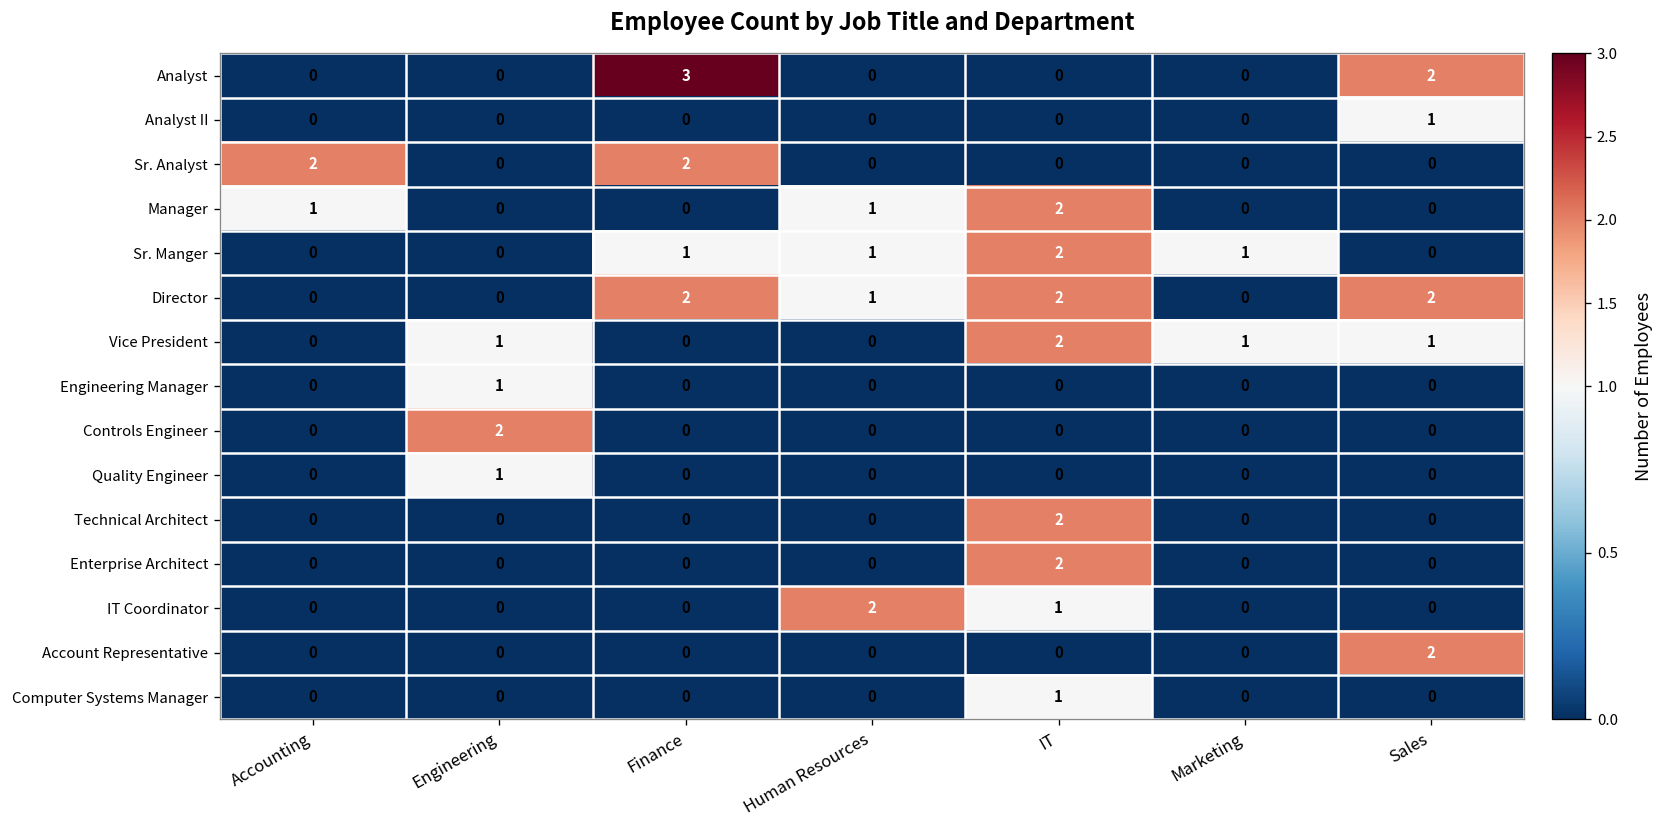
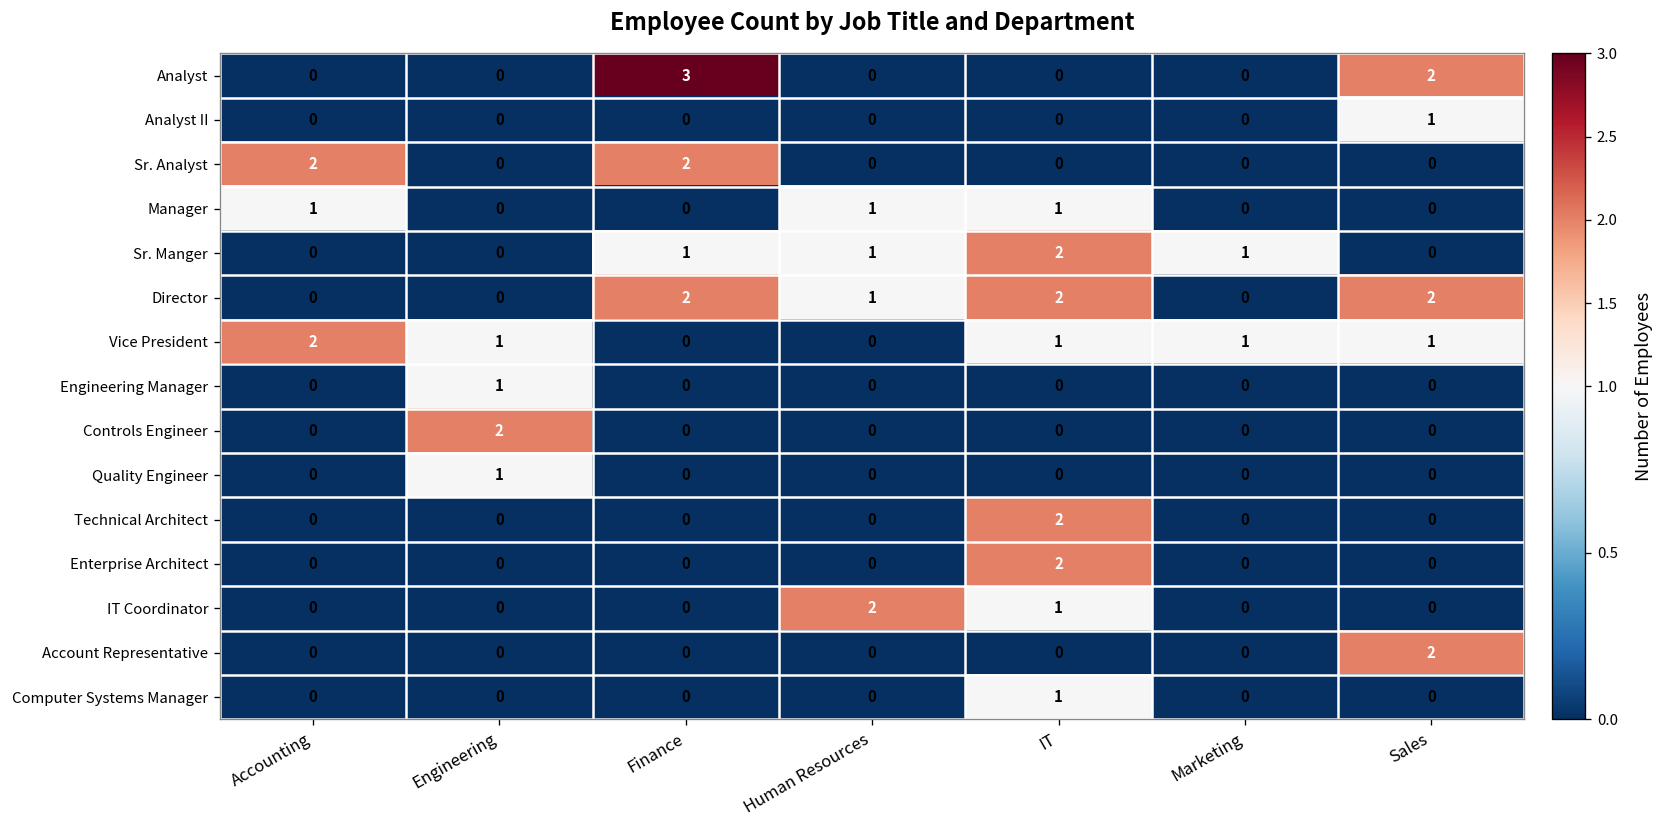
Manager, IT: 2 -> 1
Vice President, Accounting: 0 -> 2
Vice President, IT: 2 -> 1
